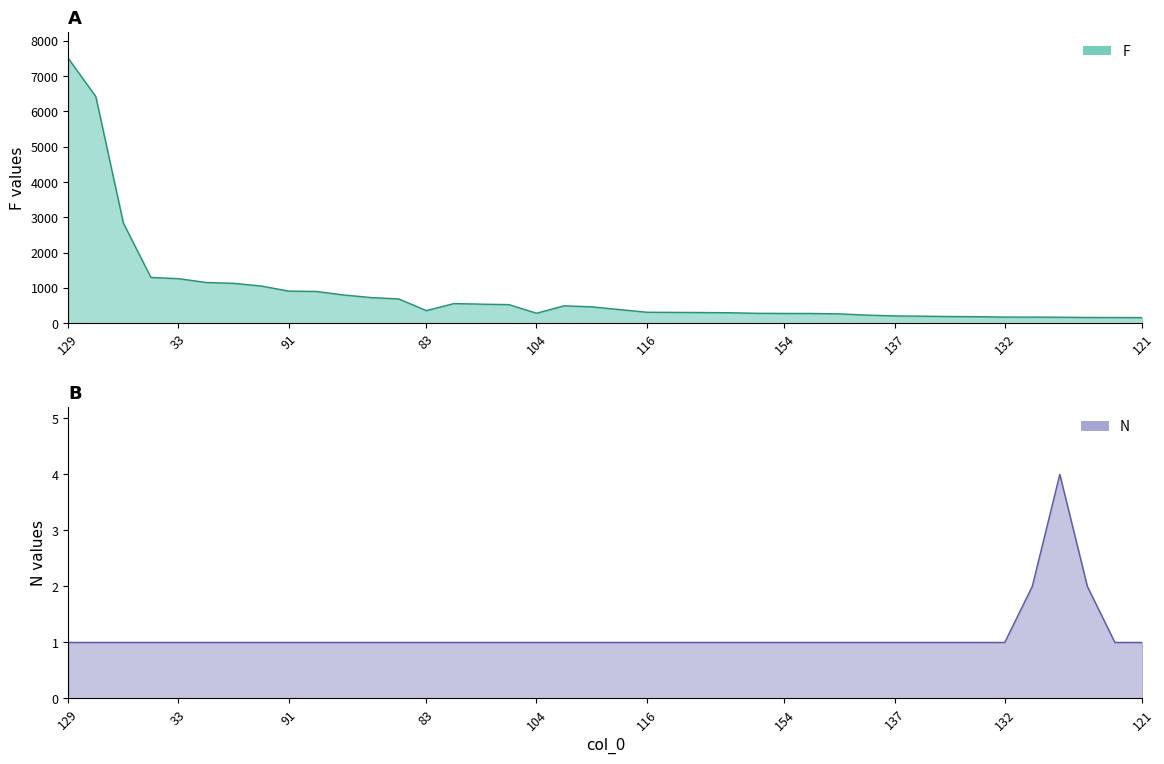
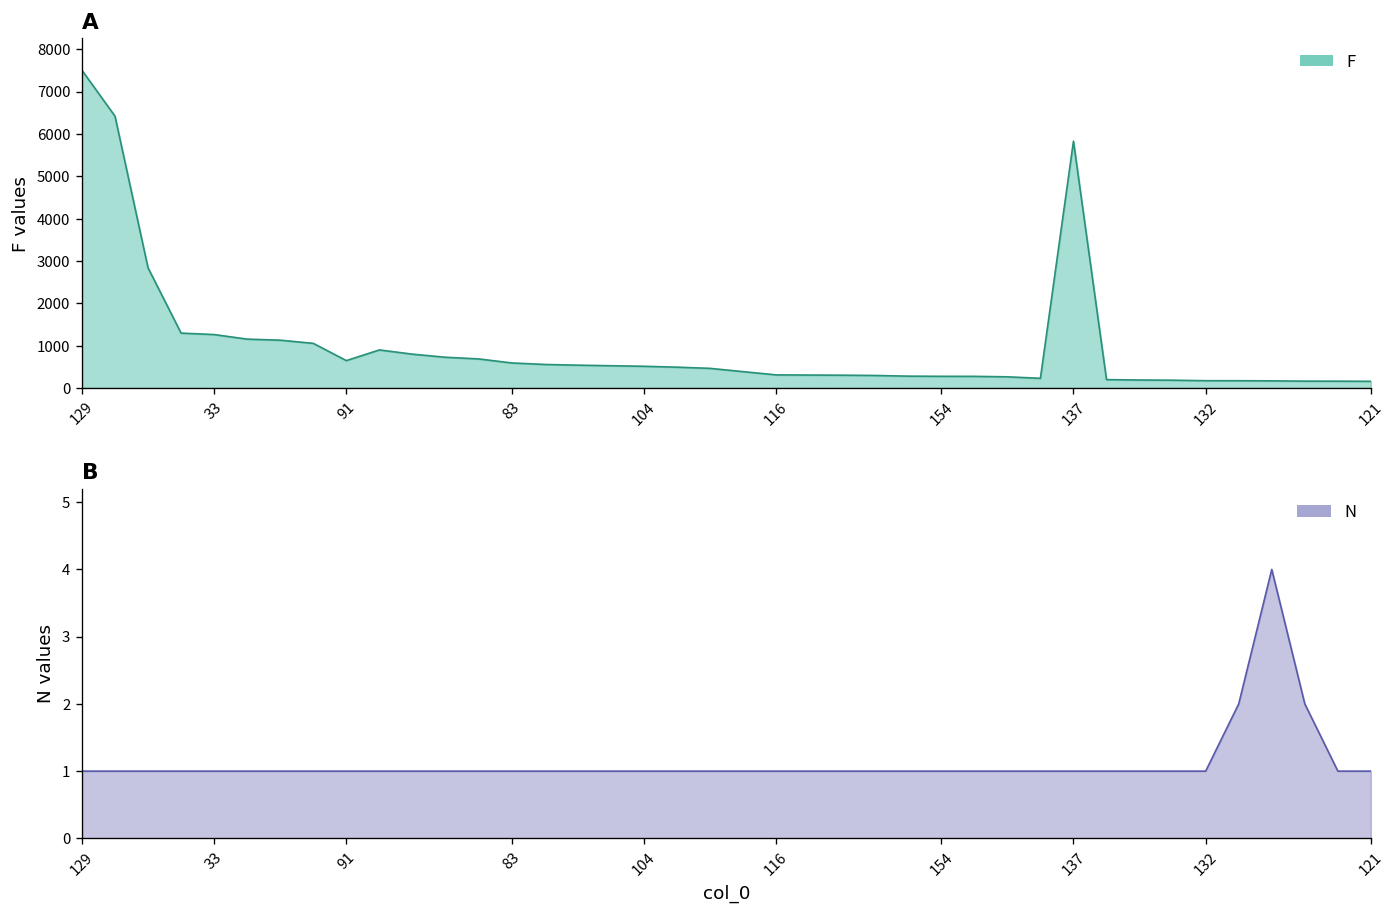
A, 91: 900 -> 600
A, 83: 400 -> 600
A, 104: 300 -> 500
A, 137: 200 -> 5800
